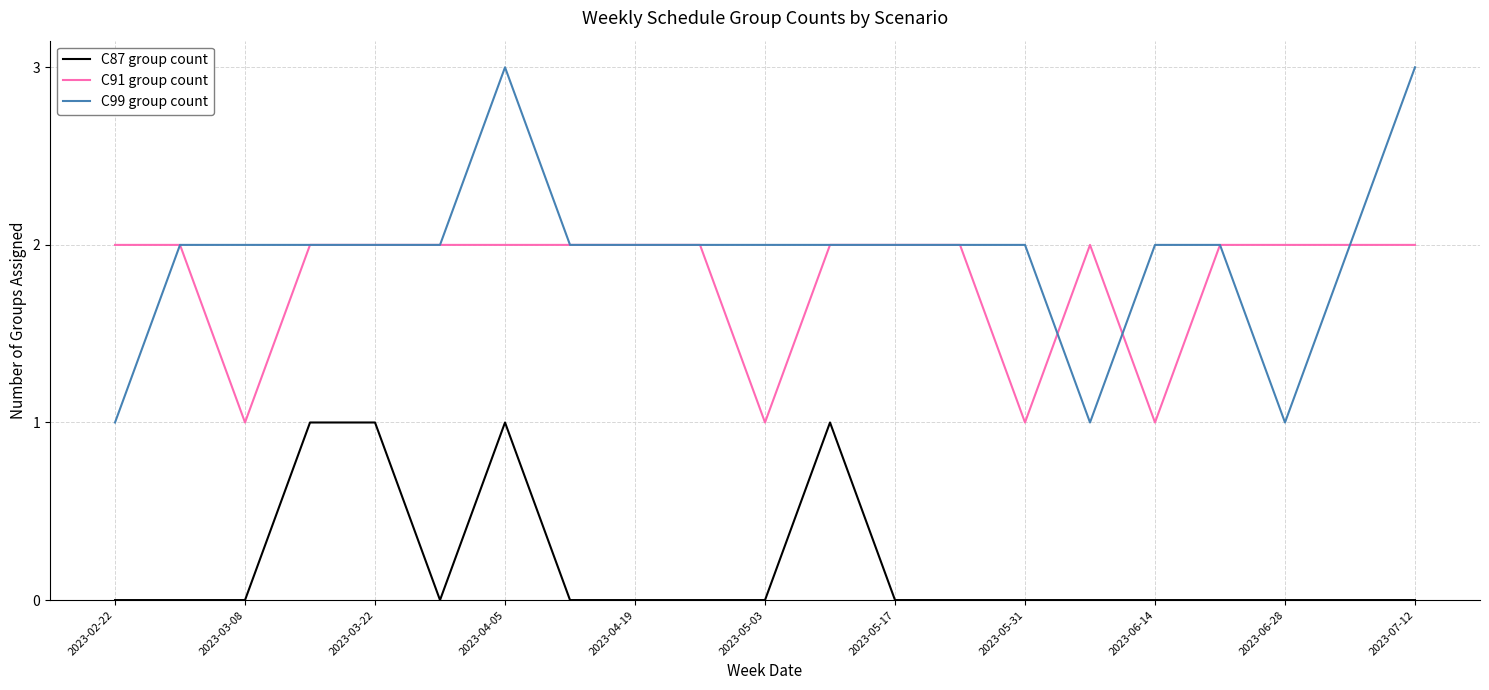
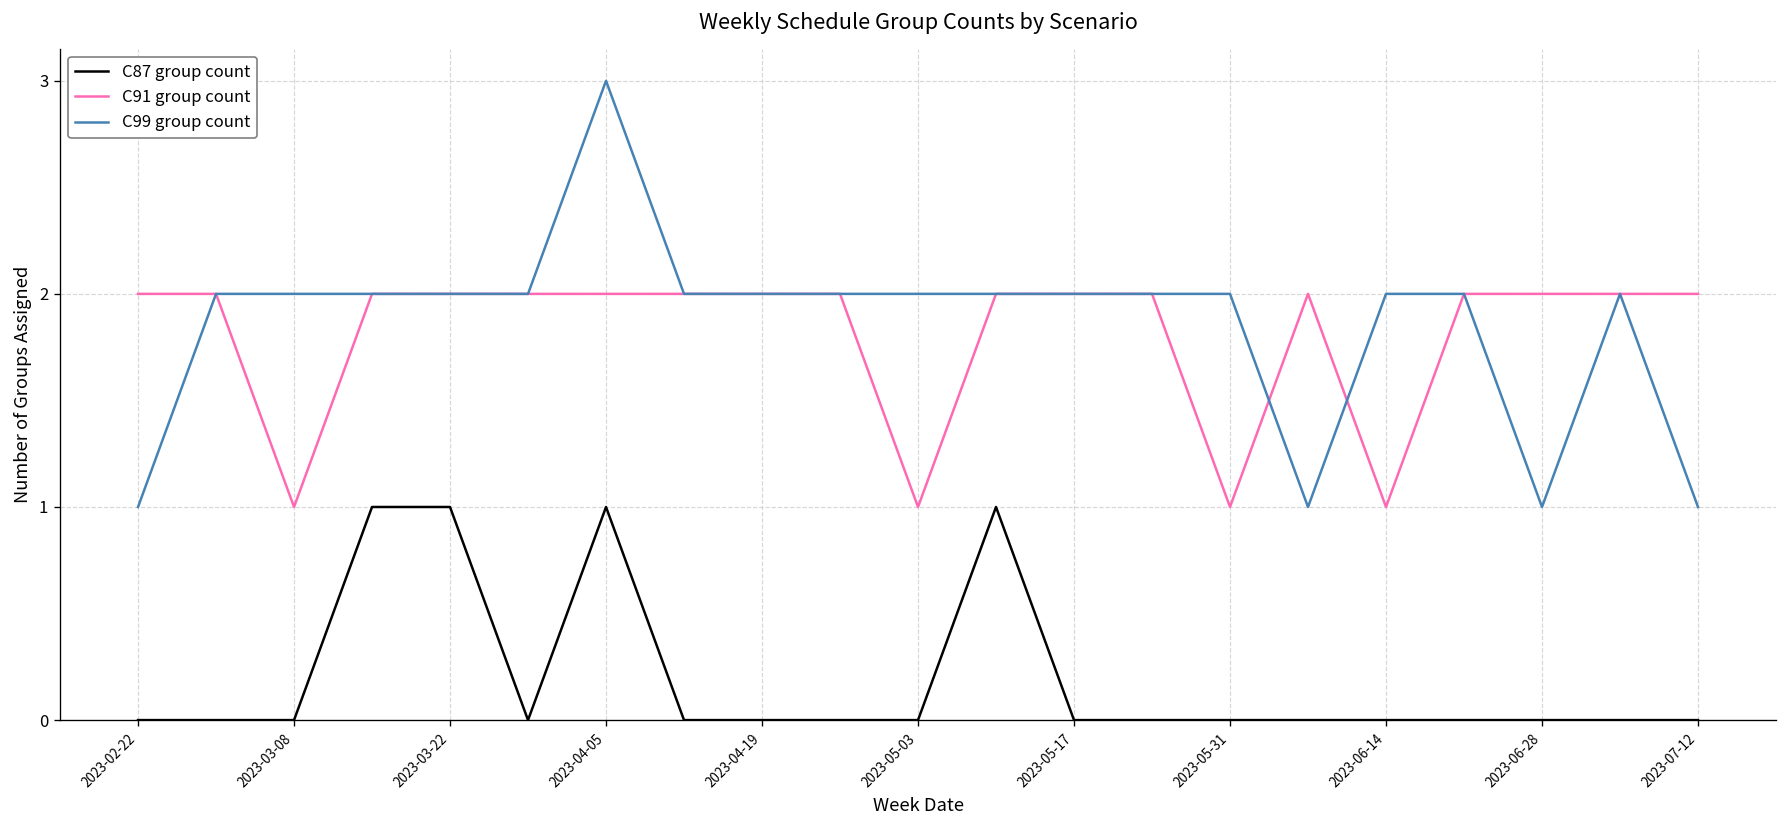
C99 group count, 2023-07-12: 3 -> 1
